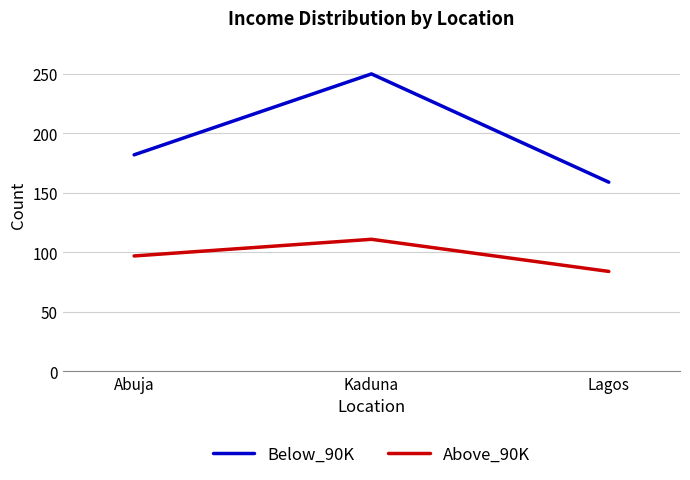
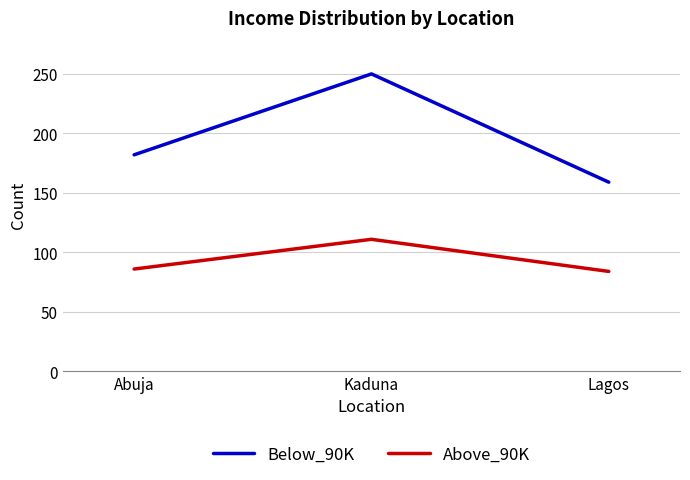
Above_90K, Abuja: 97 -> 86
